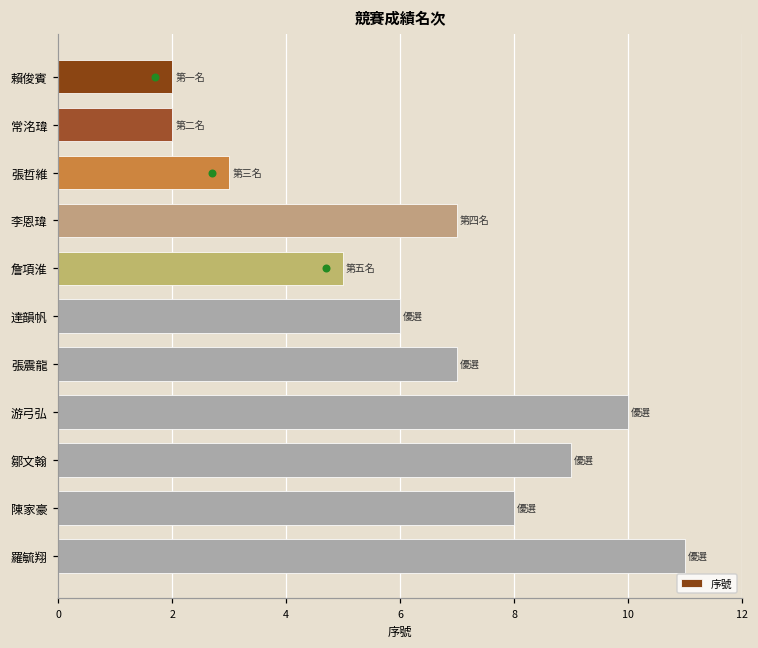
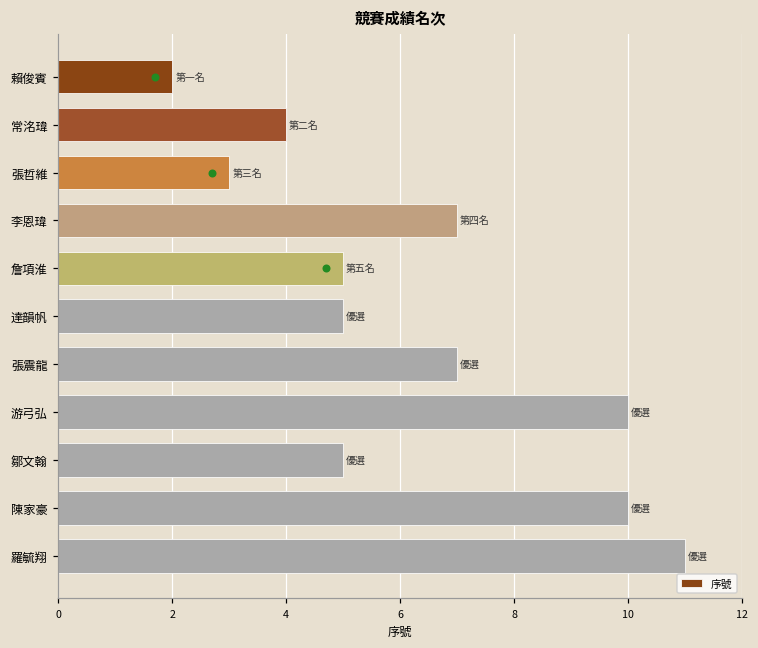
序號, 常洺瑋: 2 -> 4
序號, 達韻帆: 6 -> 5
序號, 鄒文翰: 9 -> 5
序號, 陳家豪: 8 -> 10
